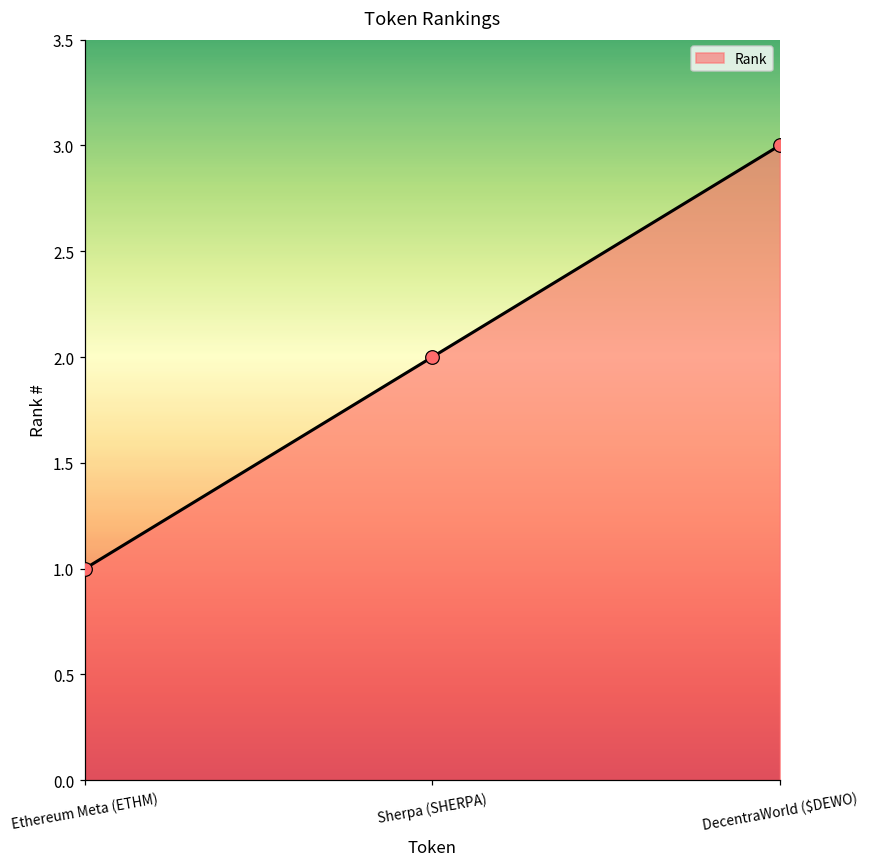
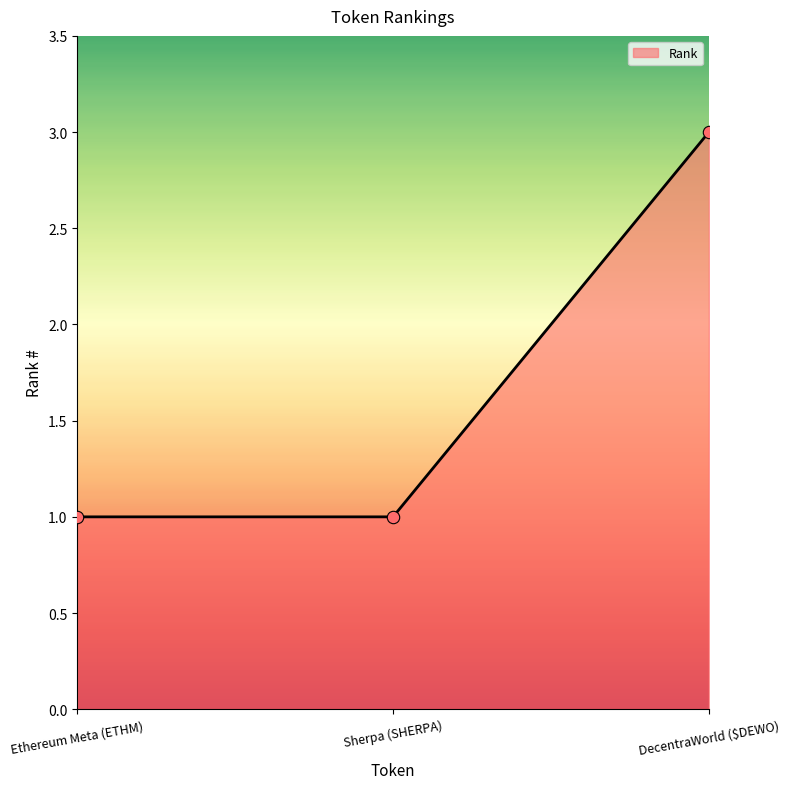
Sherpa (SHERPA): 2 -> 1
